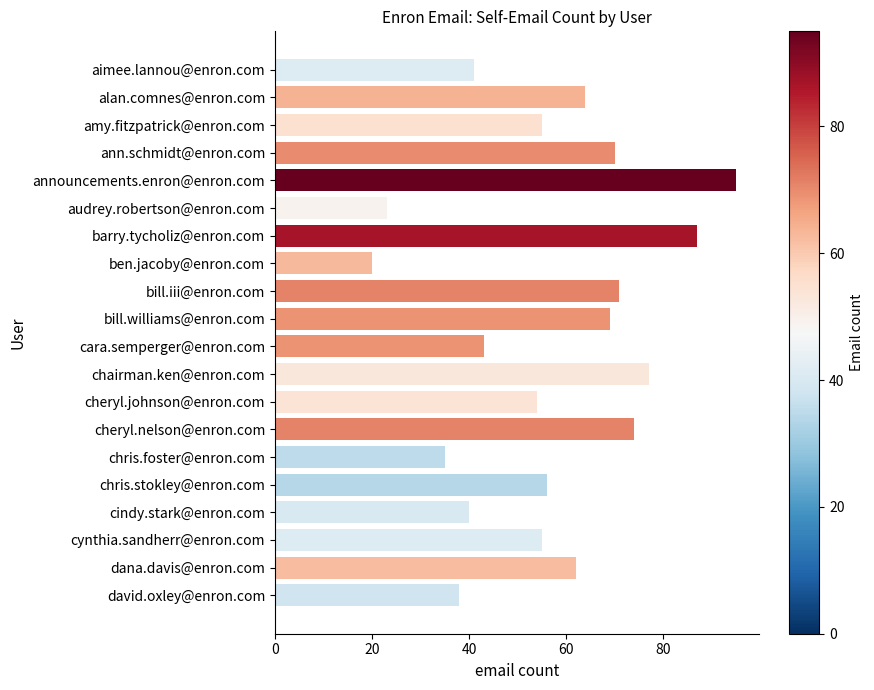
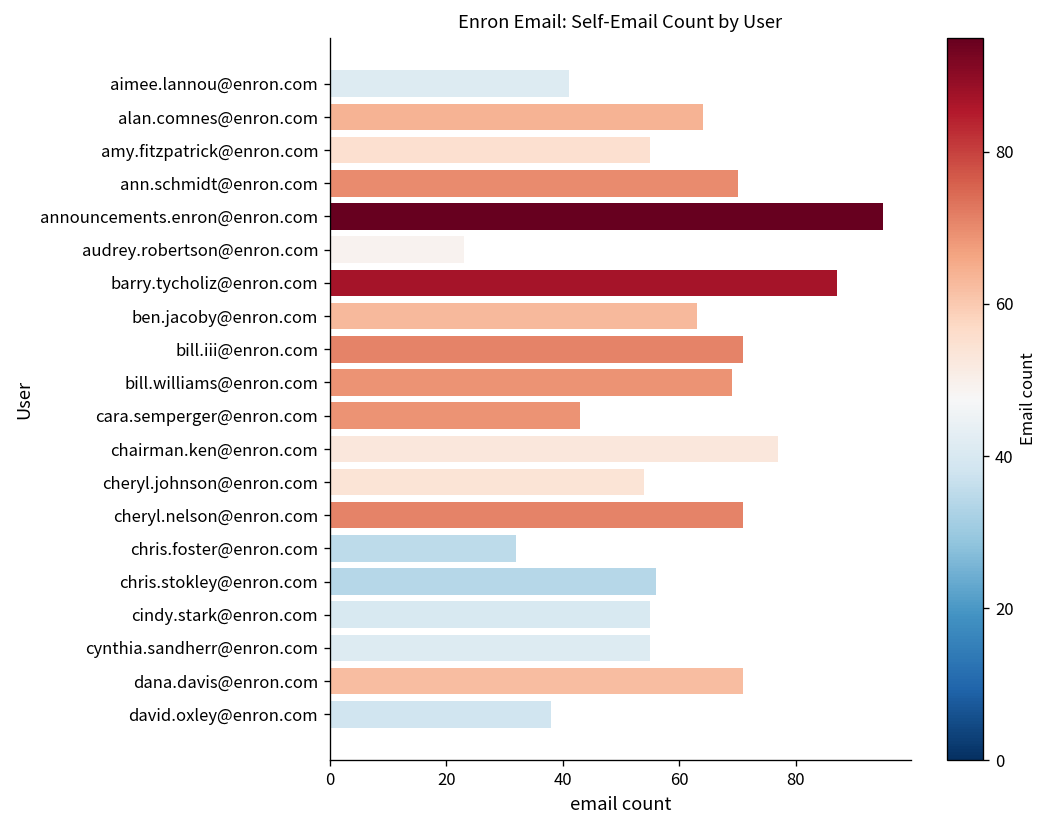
ben.jacoby@enron.com: 20 -> 63
cheryl.nelson@enron.com: 74 -> 71
chris.foster@enron.com: 35 -> 32
cindy.stark@enron.com: 40 -> 55
dana.davis@enron.com: 62 -> 71
